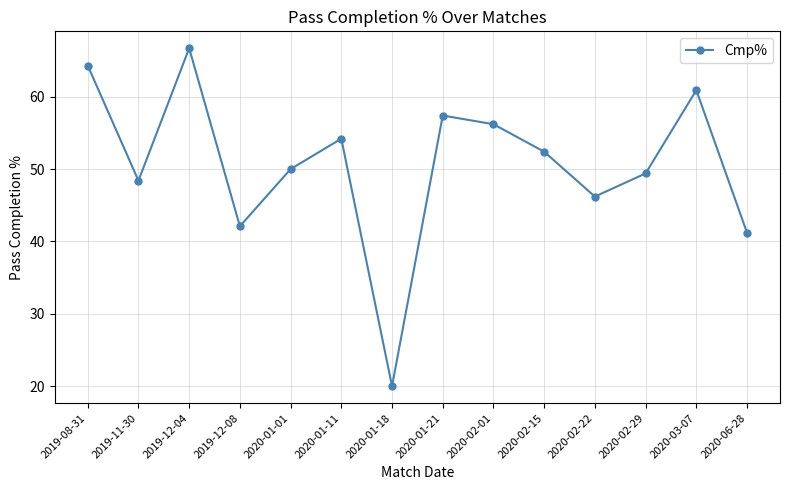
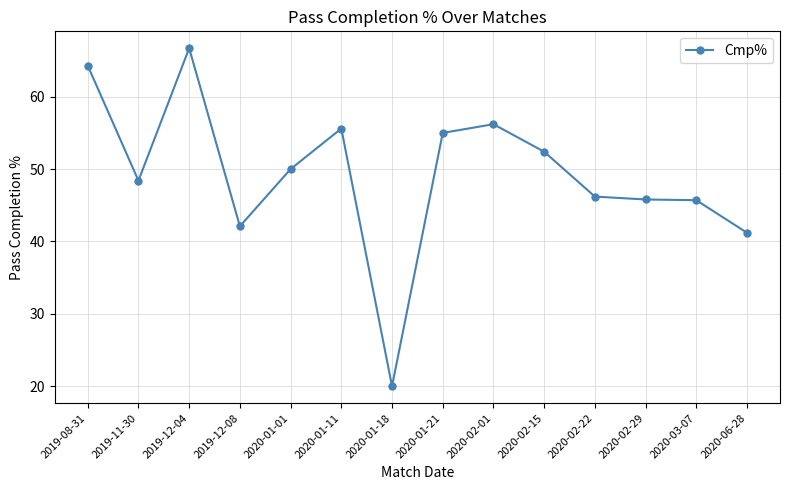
2020-01-11: 54 -> 56
2020-01-21: 57 -> 55
2020-02-29: 49 -> 46
2020-03-07: 61 -> 46
